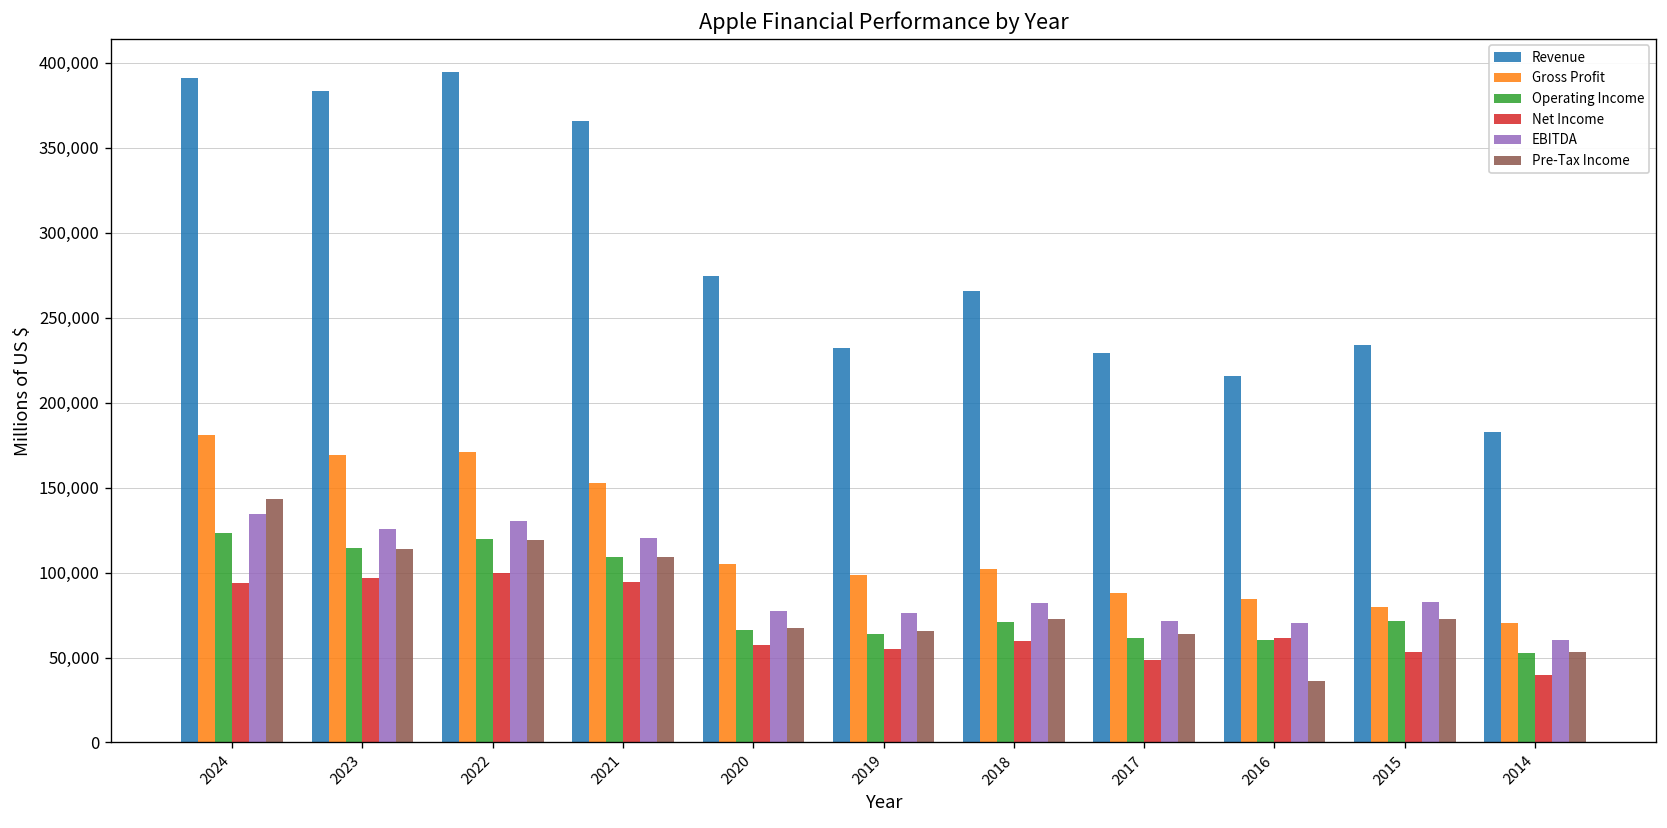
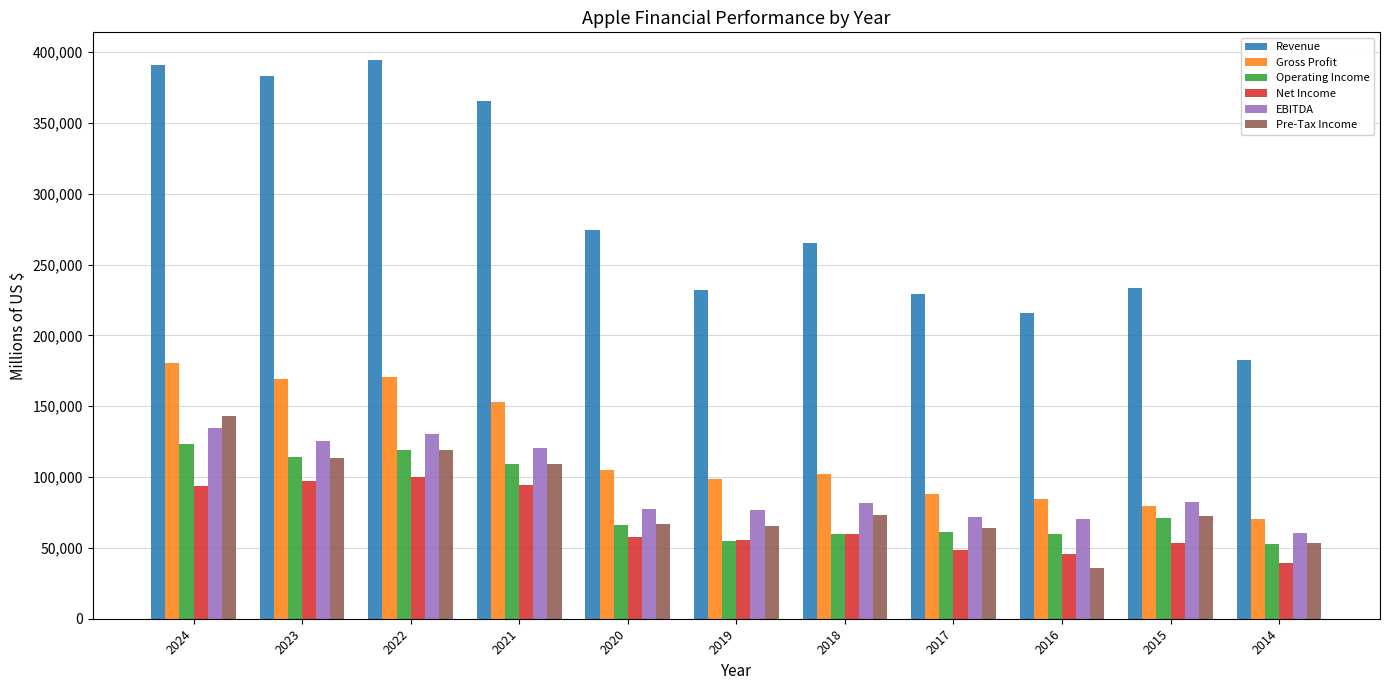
Operating Income, 2019: 64,000 -> 55,000
Operating Income, 2018: 71,000 -> 60,000
Net Income, 2016: 62,000 -> 46,000
